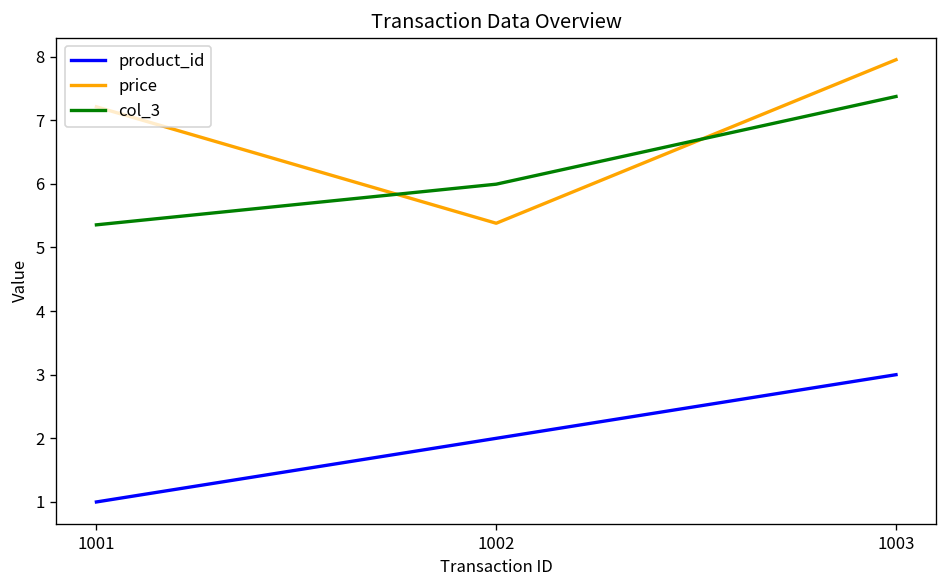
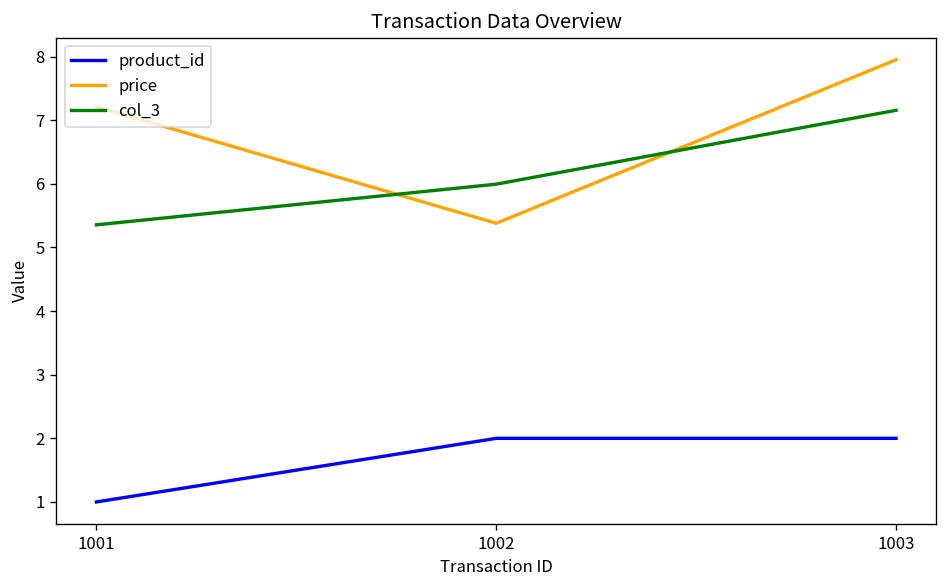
product_id, 1003: 3 -> 2
col_3, 1003: 7.4 -> 7.2
